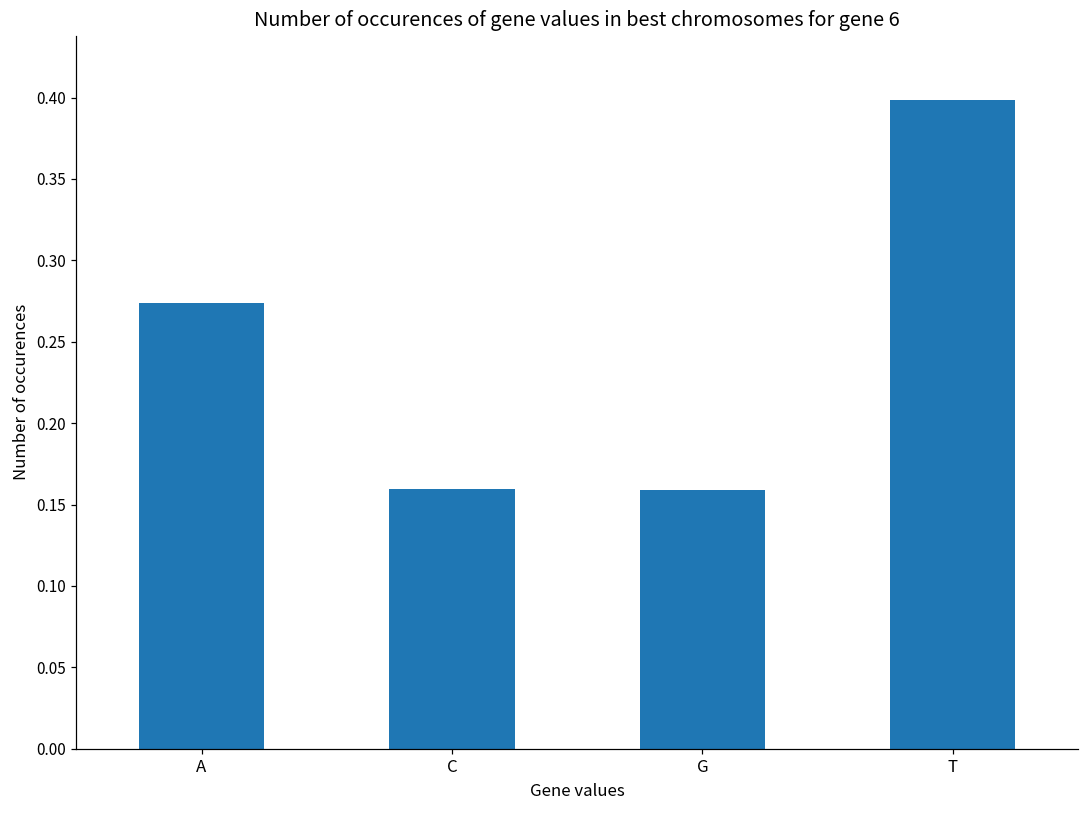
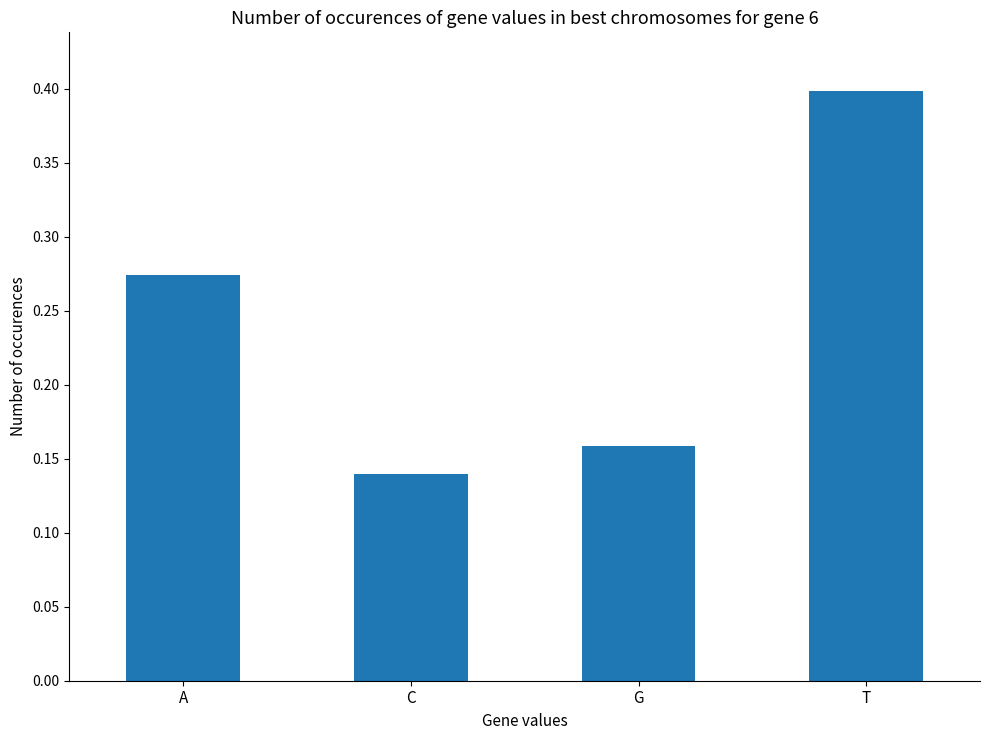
C: 0.159 -> 0.140
